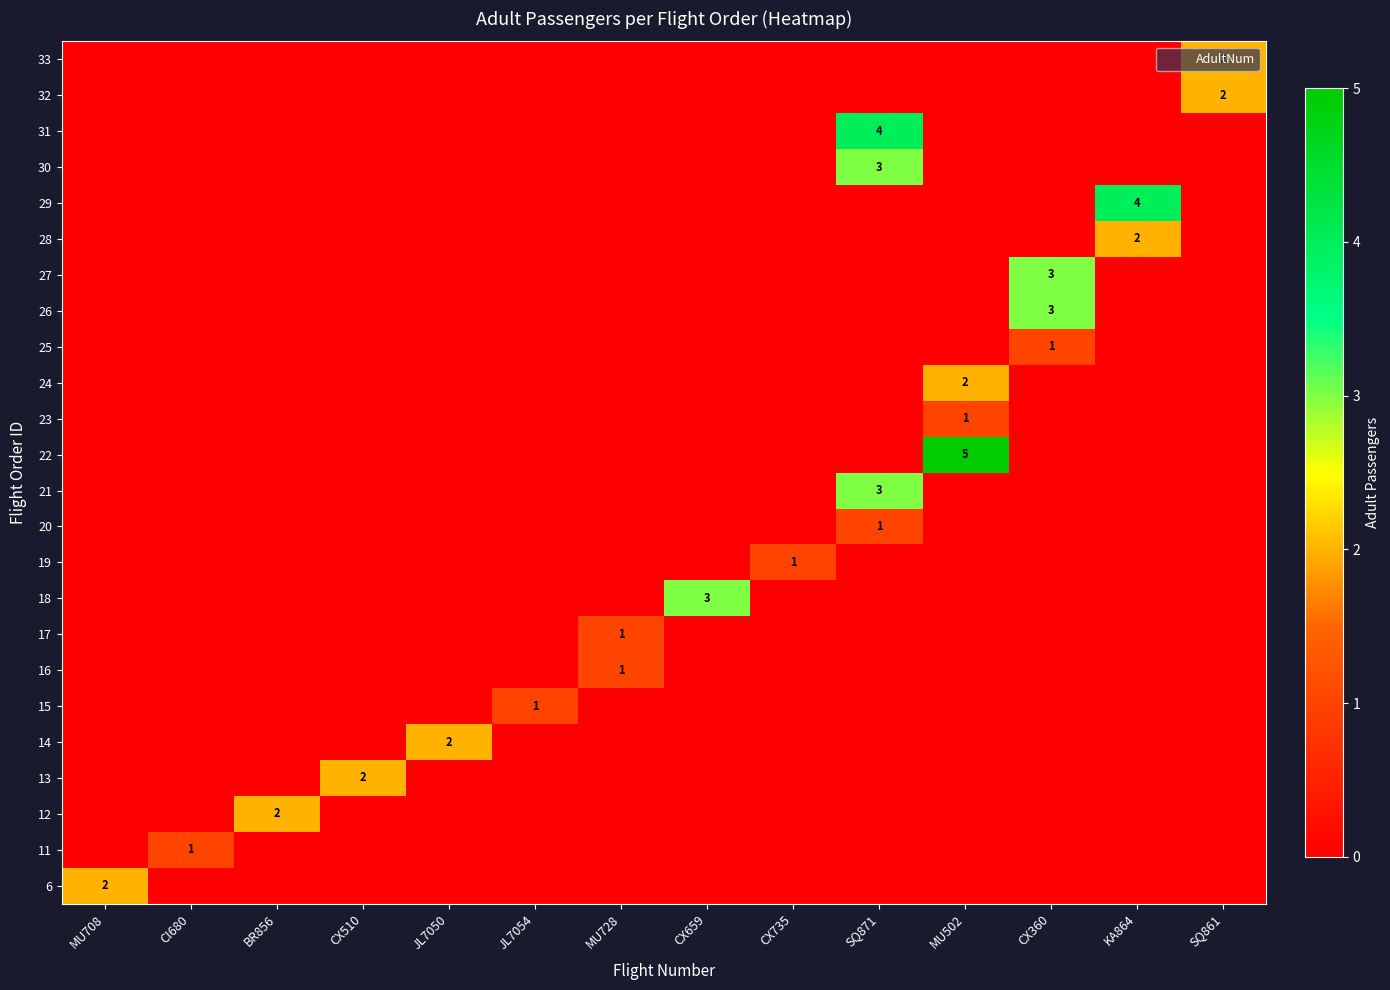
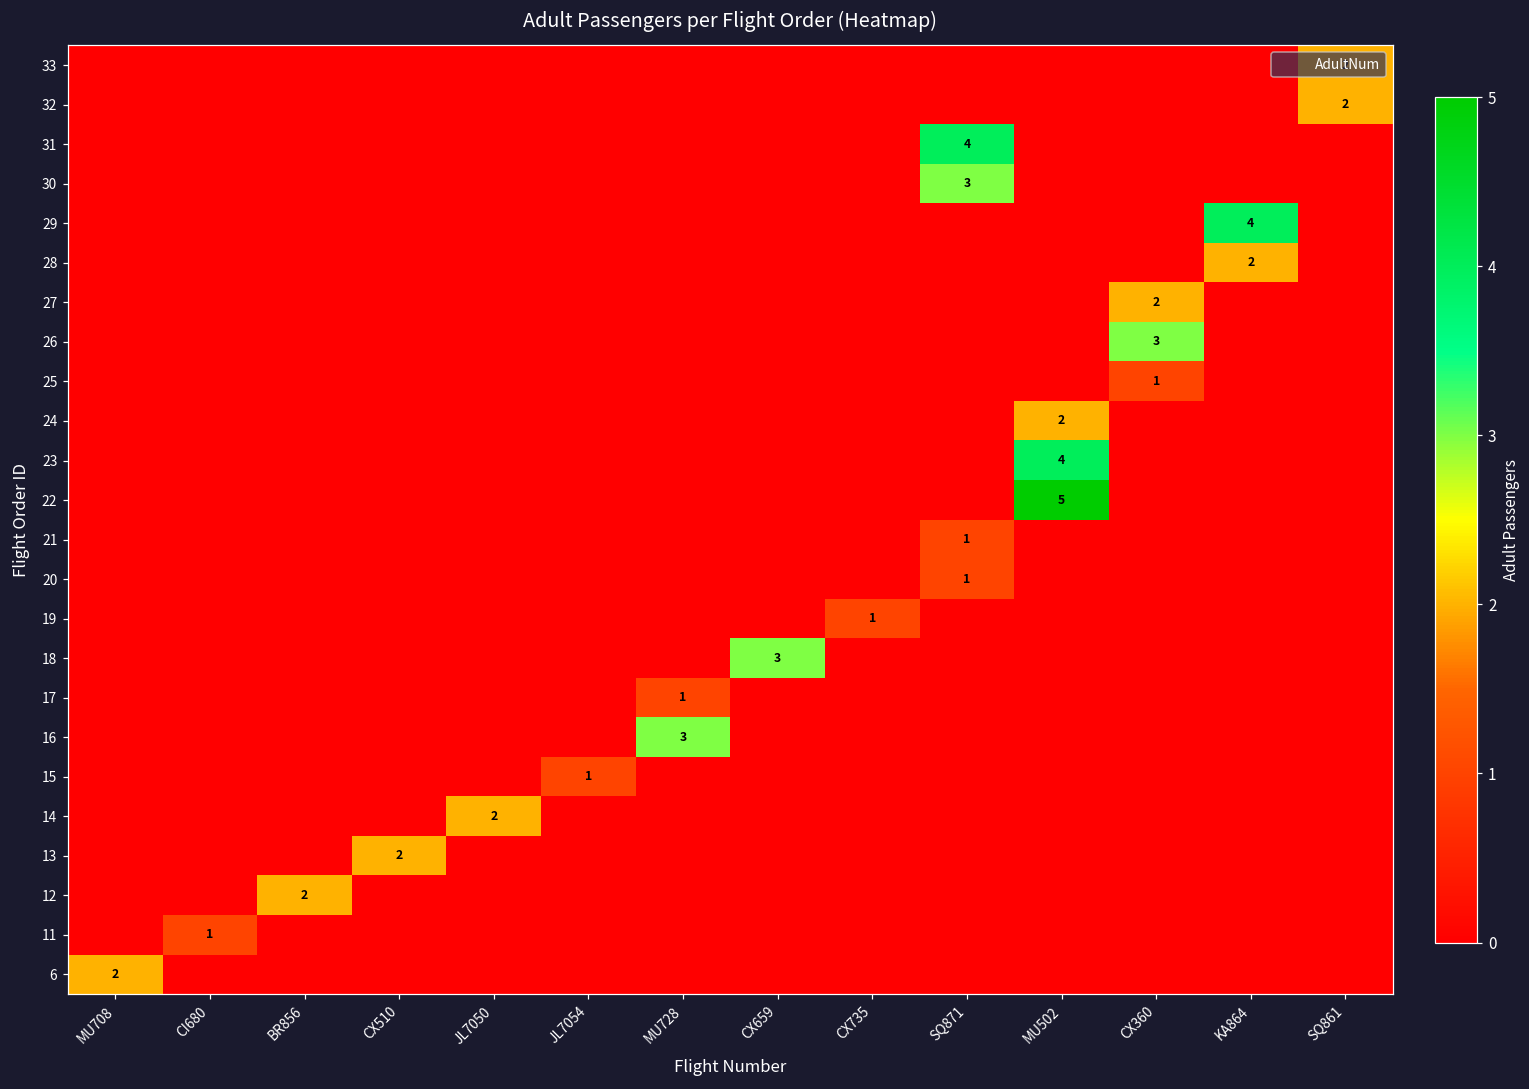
27, CX360: 3 -> 2
23, MU502: 1 -> 4
21, SQ871: 3 -> 1
16, MU728: 1 -> 3
